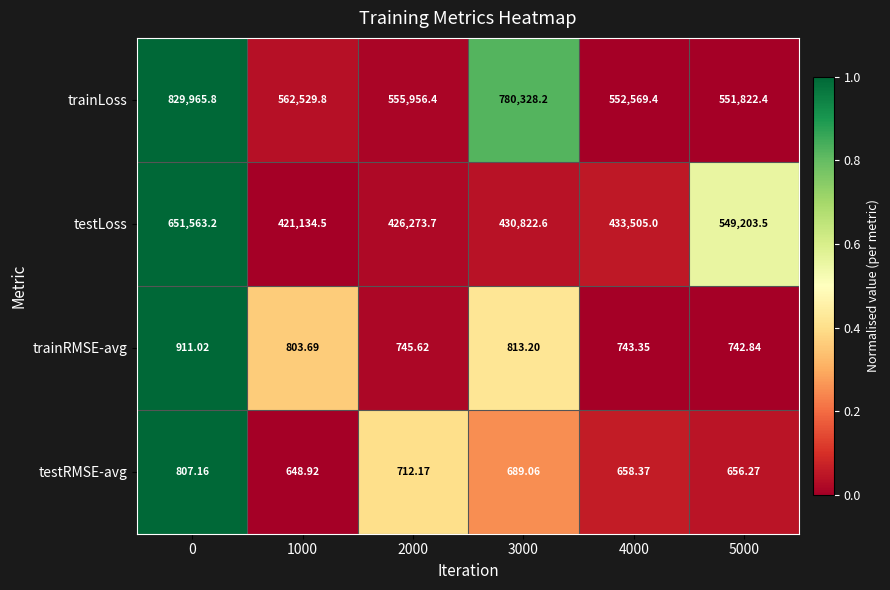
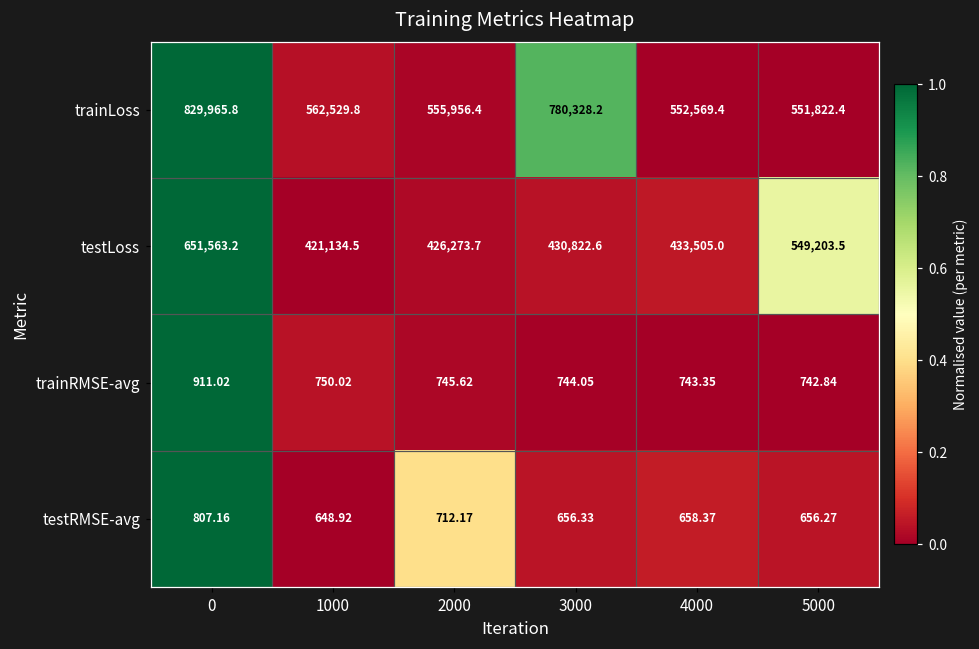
trainRMSE-avg, 1000: 803.69 -> 750.02
trainRMSE-avg, 3000: 813.20 -> 744.05
testRMSE-avg, 3000: 689.06 -> 656.33
